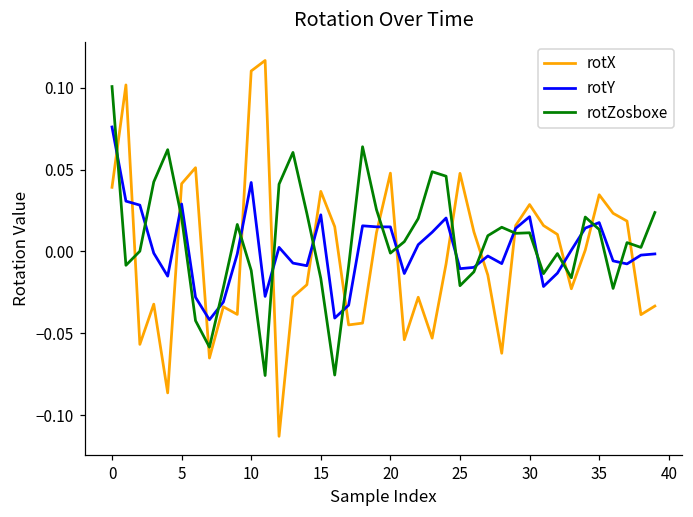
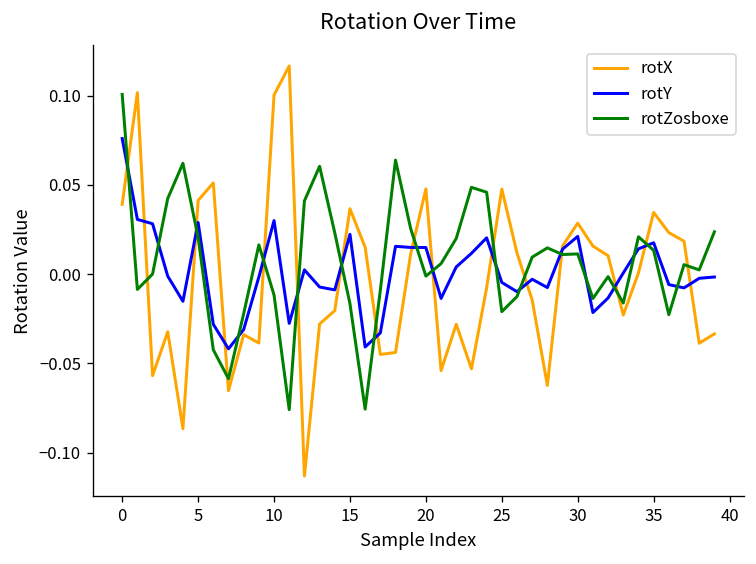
rotX, 10: 0.110 -> 0.100
rotY, 10: 0.042 -> 0.030
rotY, 25: -0.011 -> -0.005
